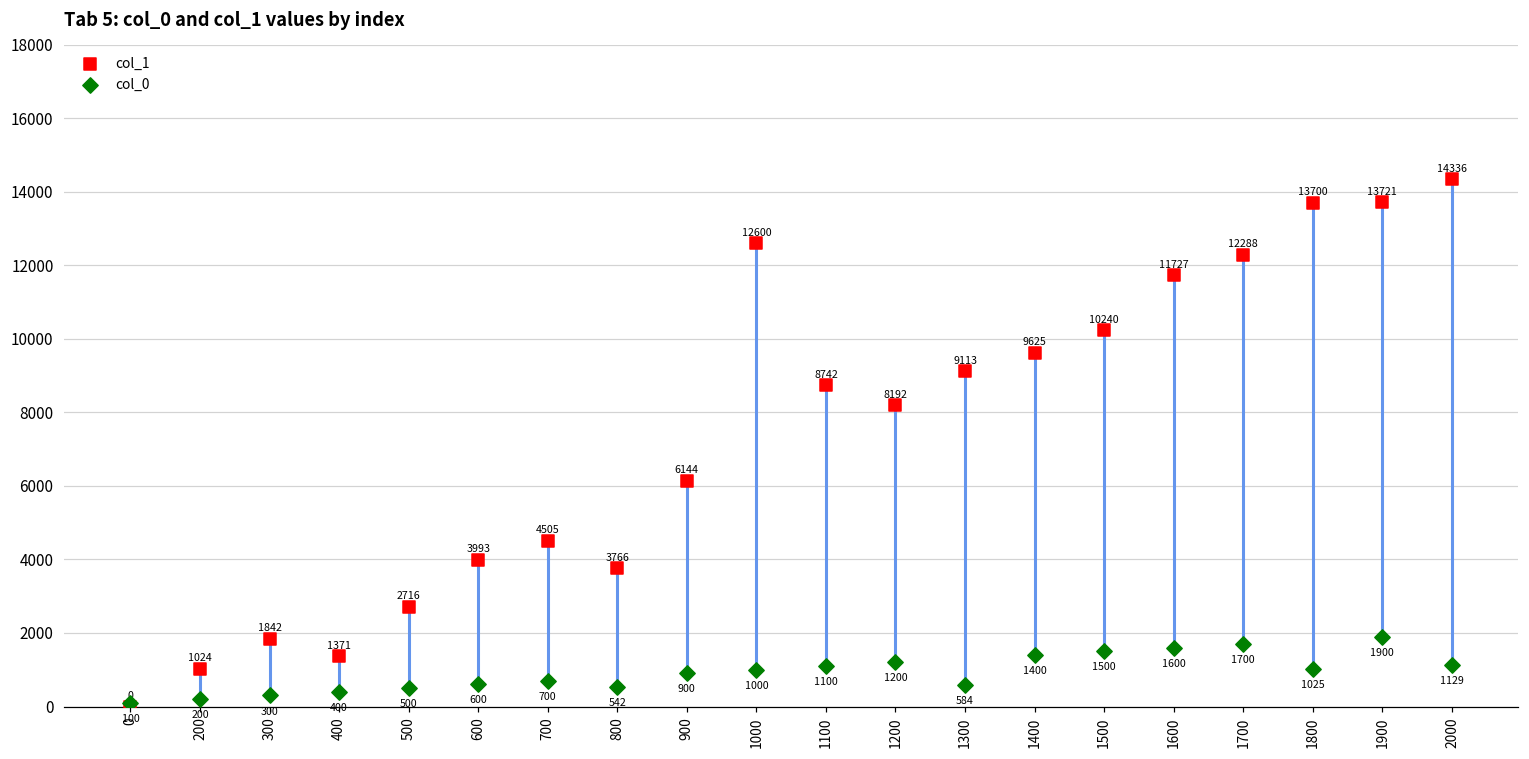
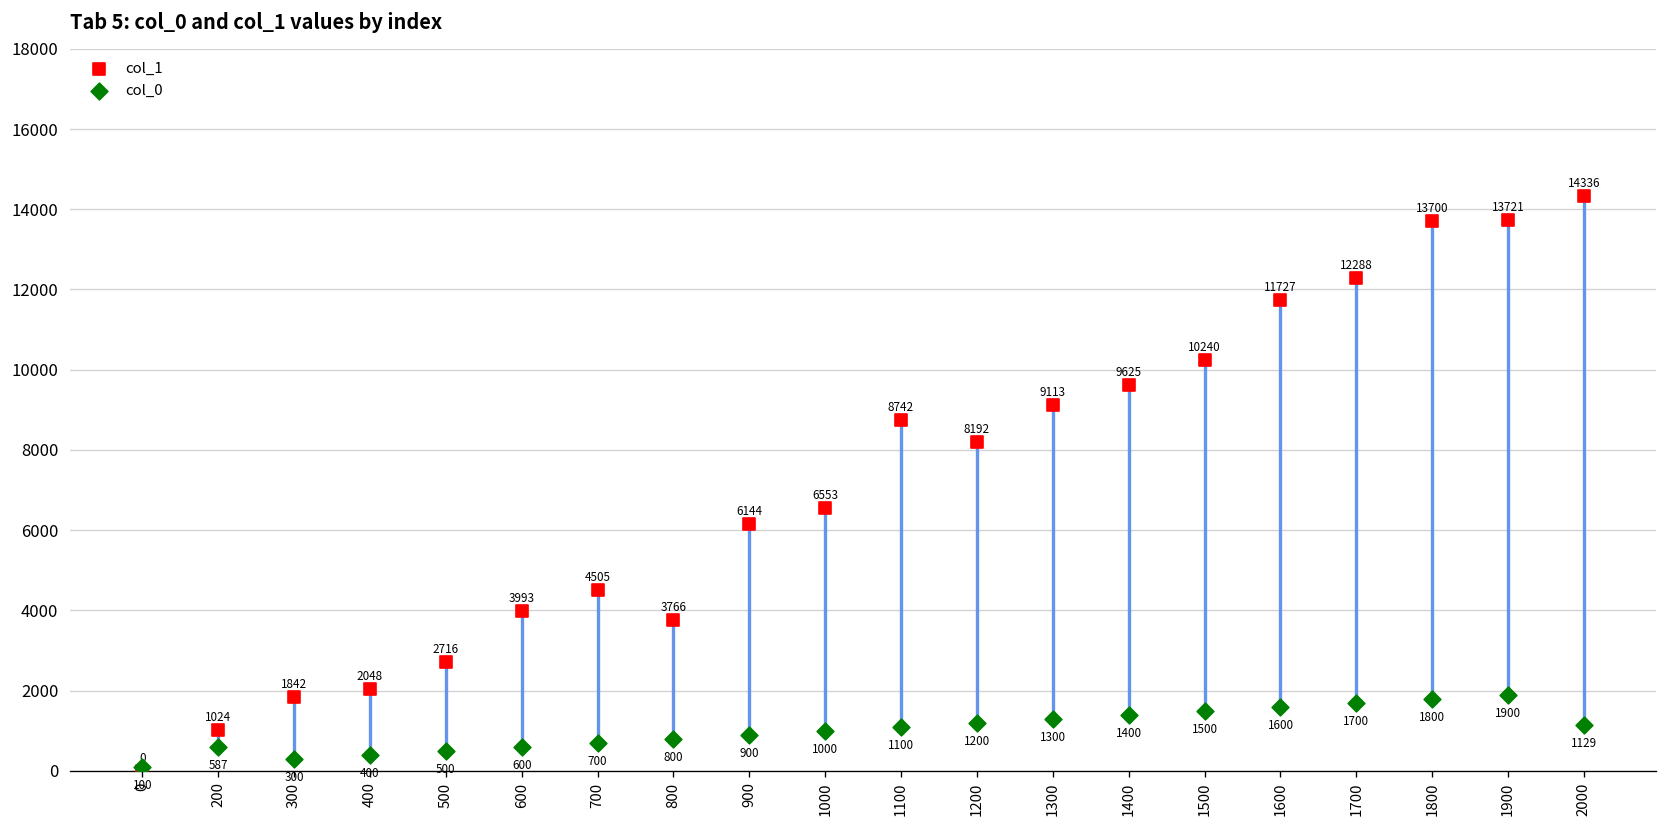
col_0, 200: 200 -> 587
col_1, 400: 1371 -> 2048
col_0, 800: 542 -> 800
col_1, 1000: 12600 -> 6553
col_0, 1300: 584 -> 1300
col_0, 1800: 1025 -> 1800
